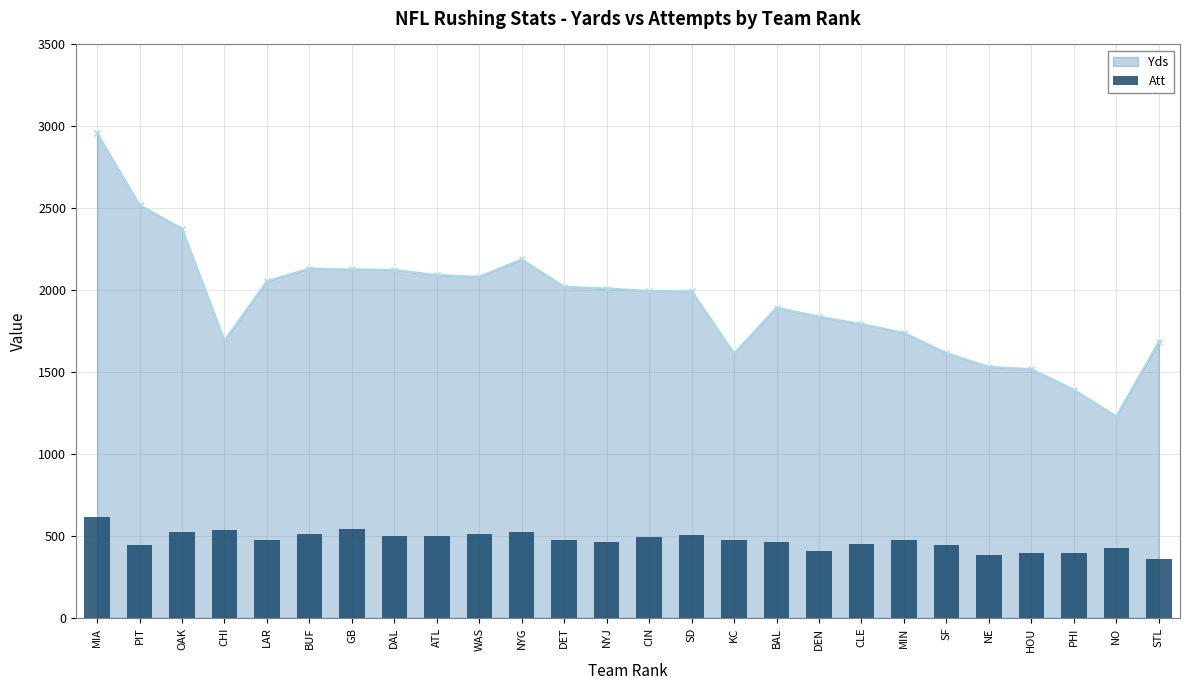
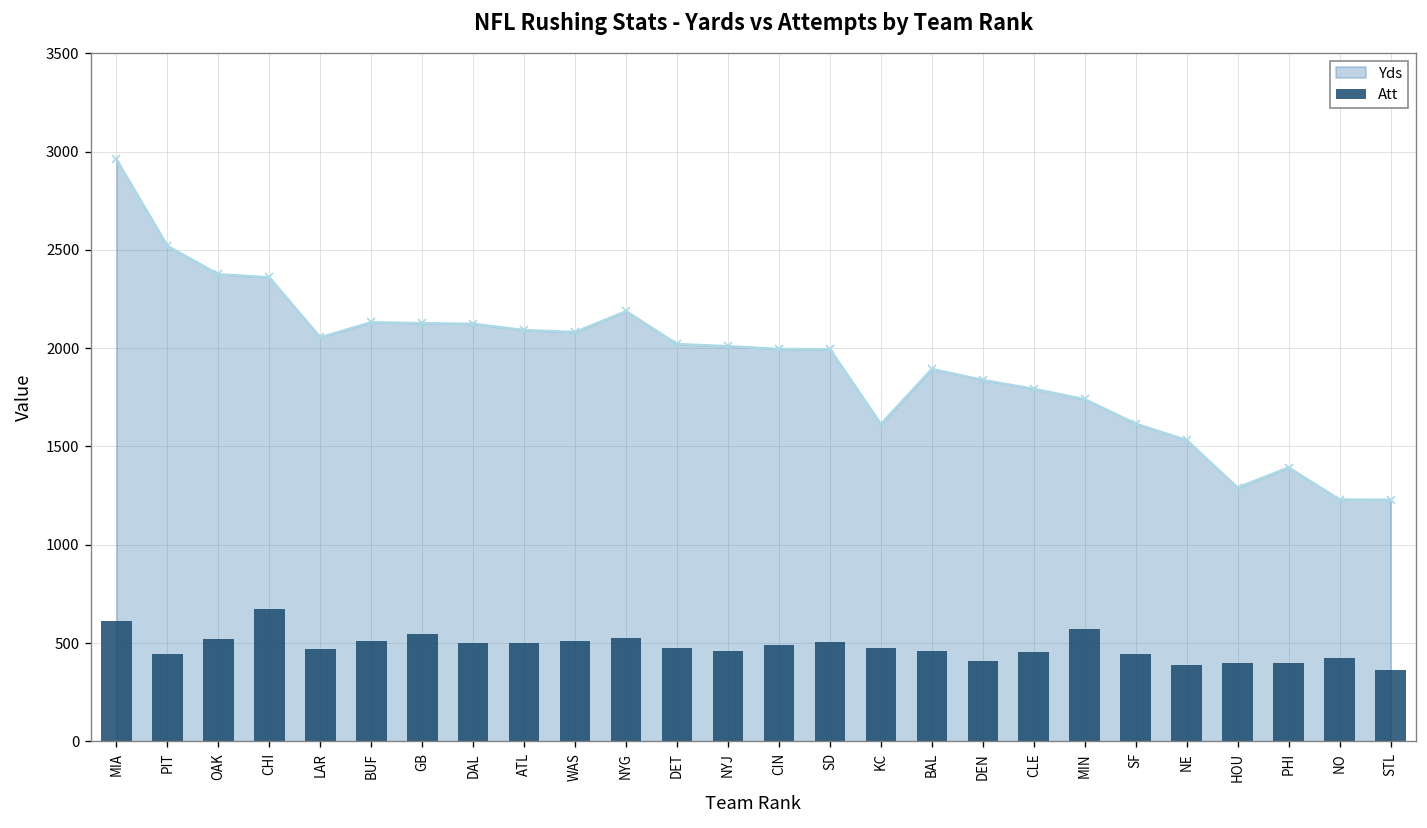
Att, CHI: 540 -> 670
Yds, CHI: 1690 -> 2360
Att, MIN: 470 -> 570
Yds, HOU: 1520 -> 1290
Yds, STL: 1690 -> 1230
